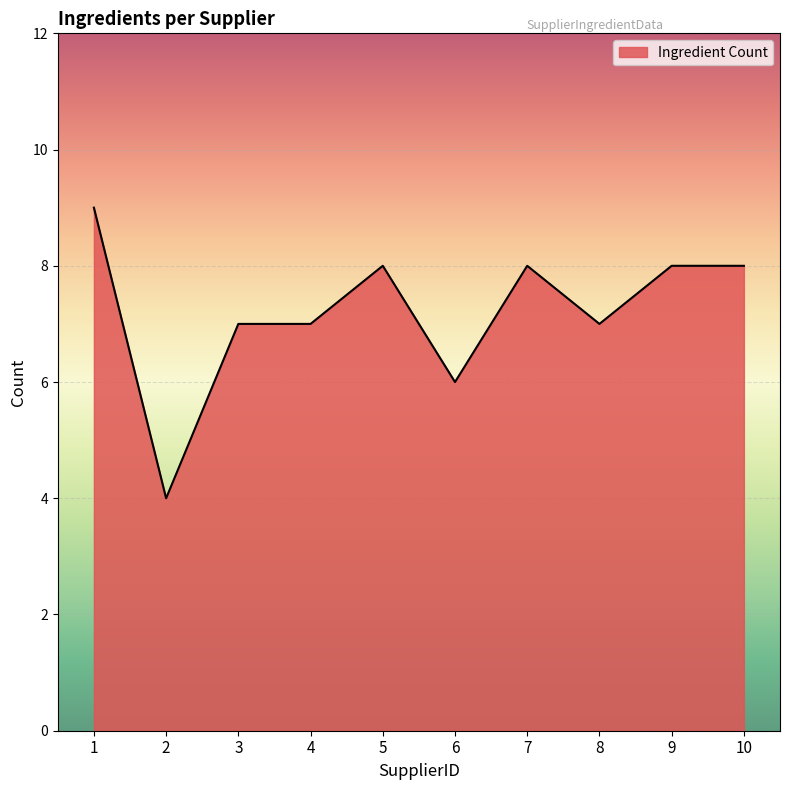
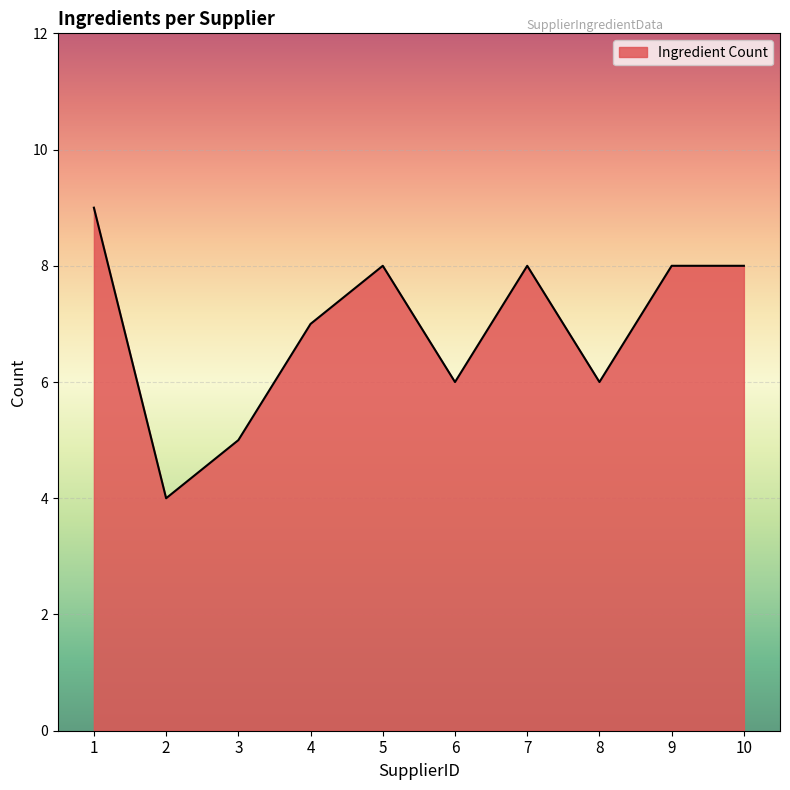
3: 7 -> 5
8: 7 -> 6
